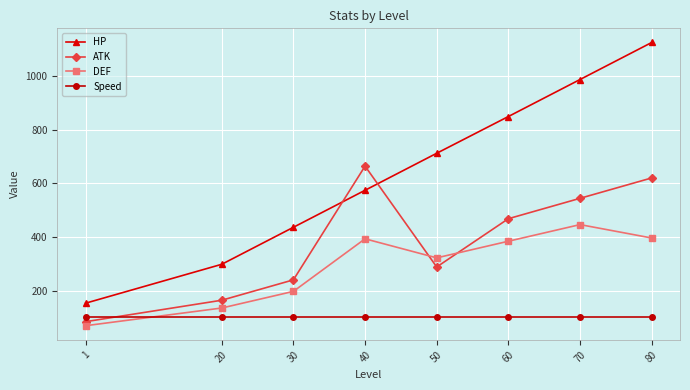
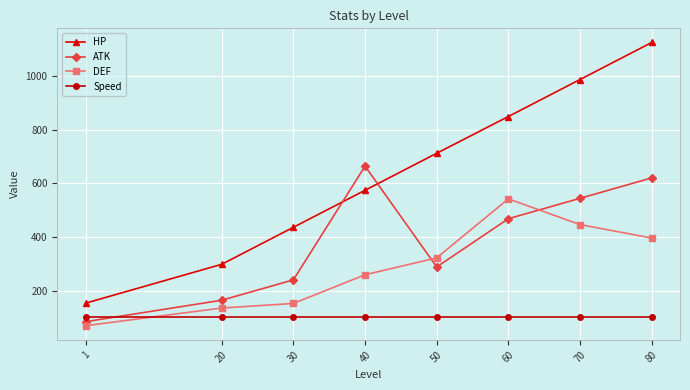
DEF, 30: 200 -> 150
DEF, 40: 390 -> 260
DEF, 60: 380 -> 540
